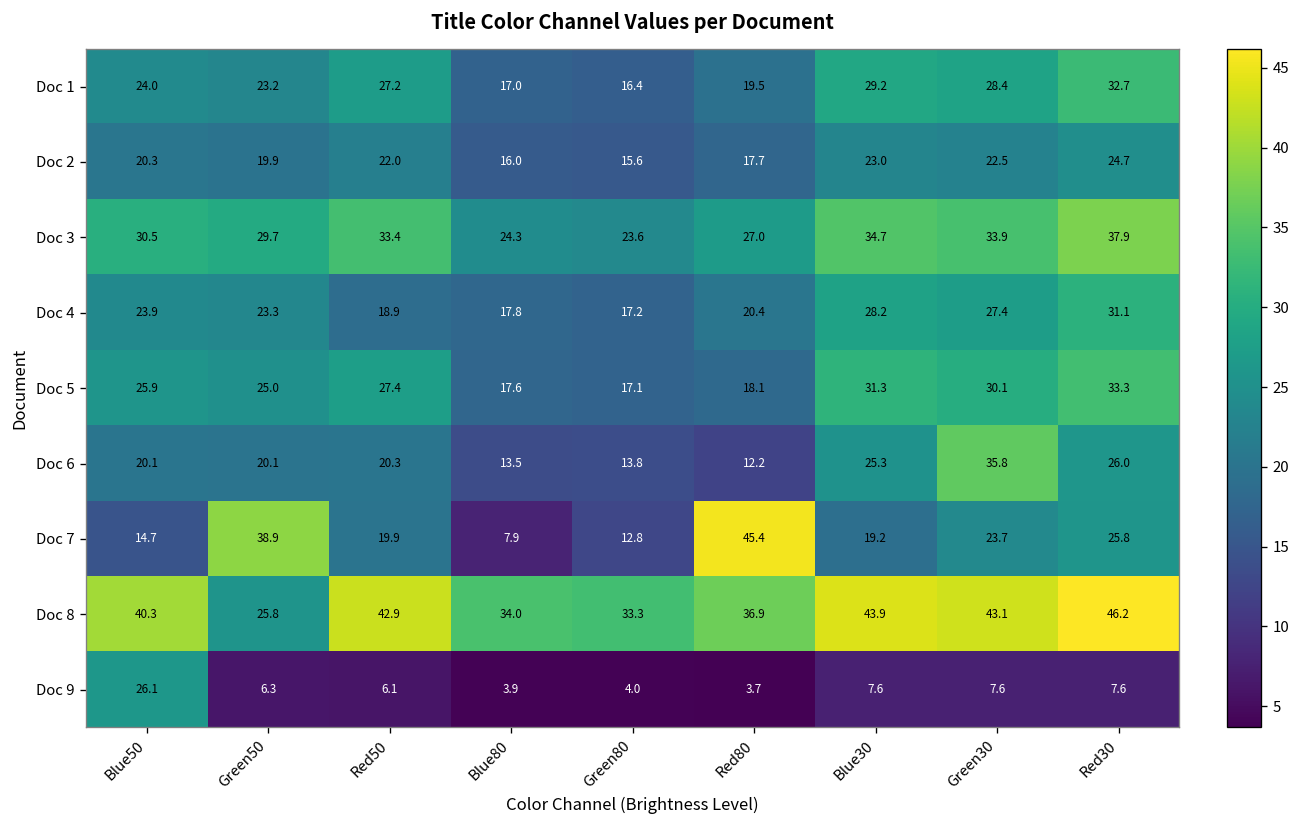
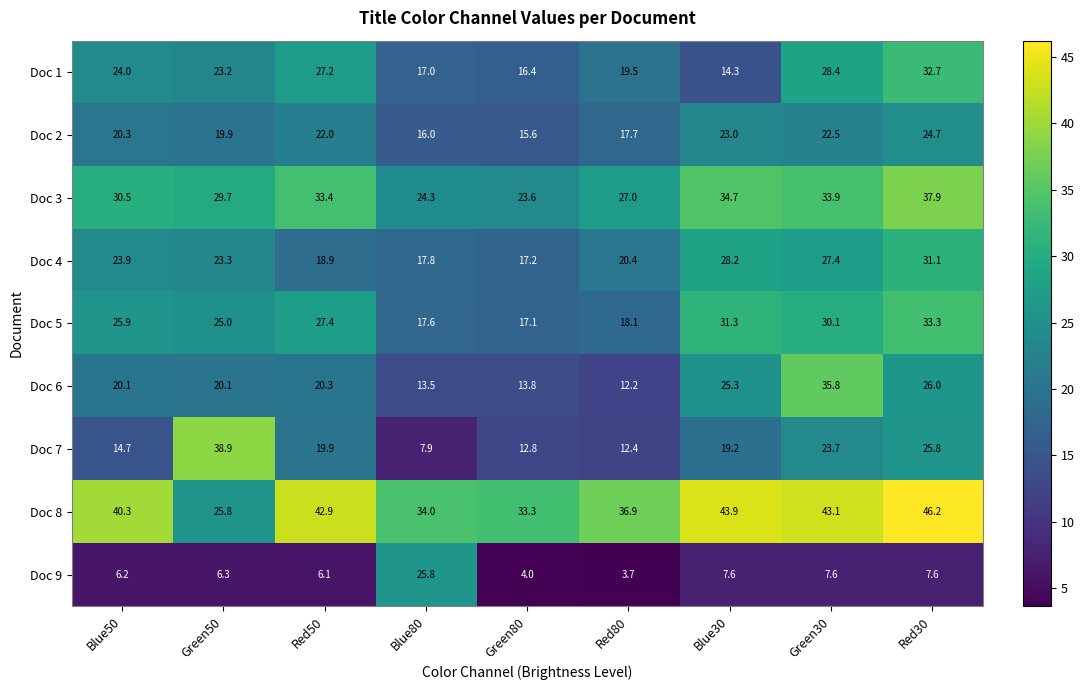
Doc 1, Blue30: 29.2 -> 14.3
Doc 7, Red80: 45.4 -> 12.4
Doc 9, Blue50: 26.1 -> 6.2
Doc 9, Blue80: 3.9 -> 25.8
